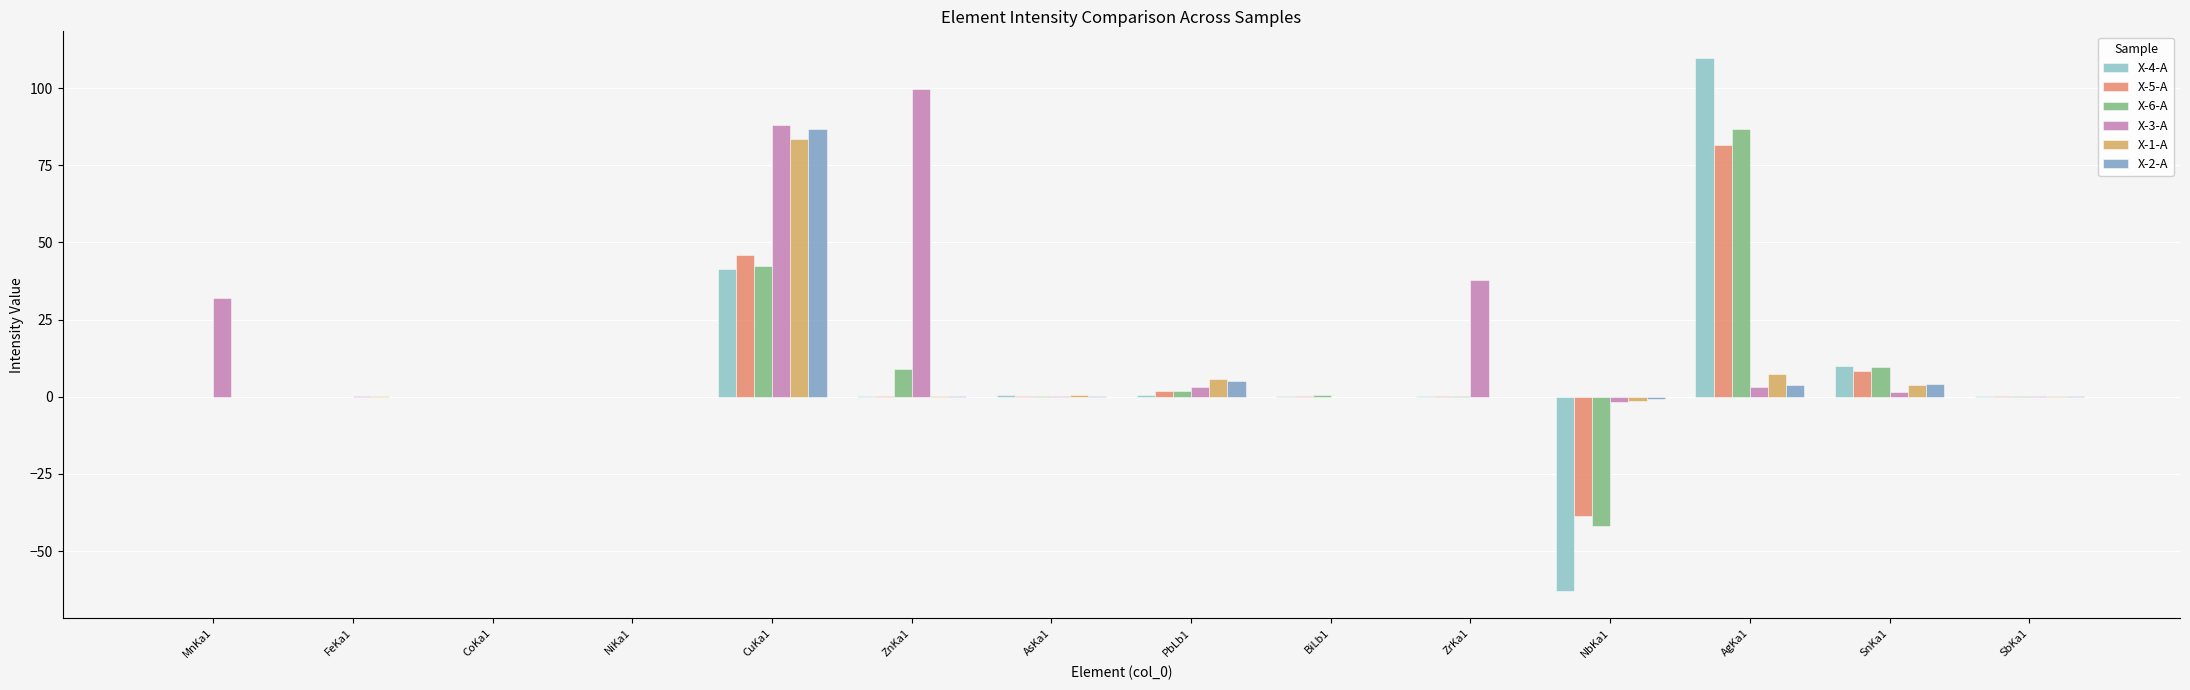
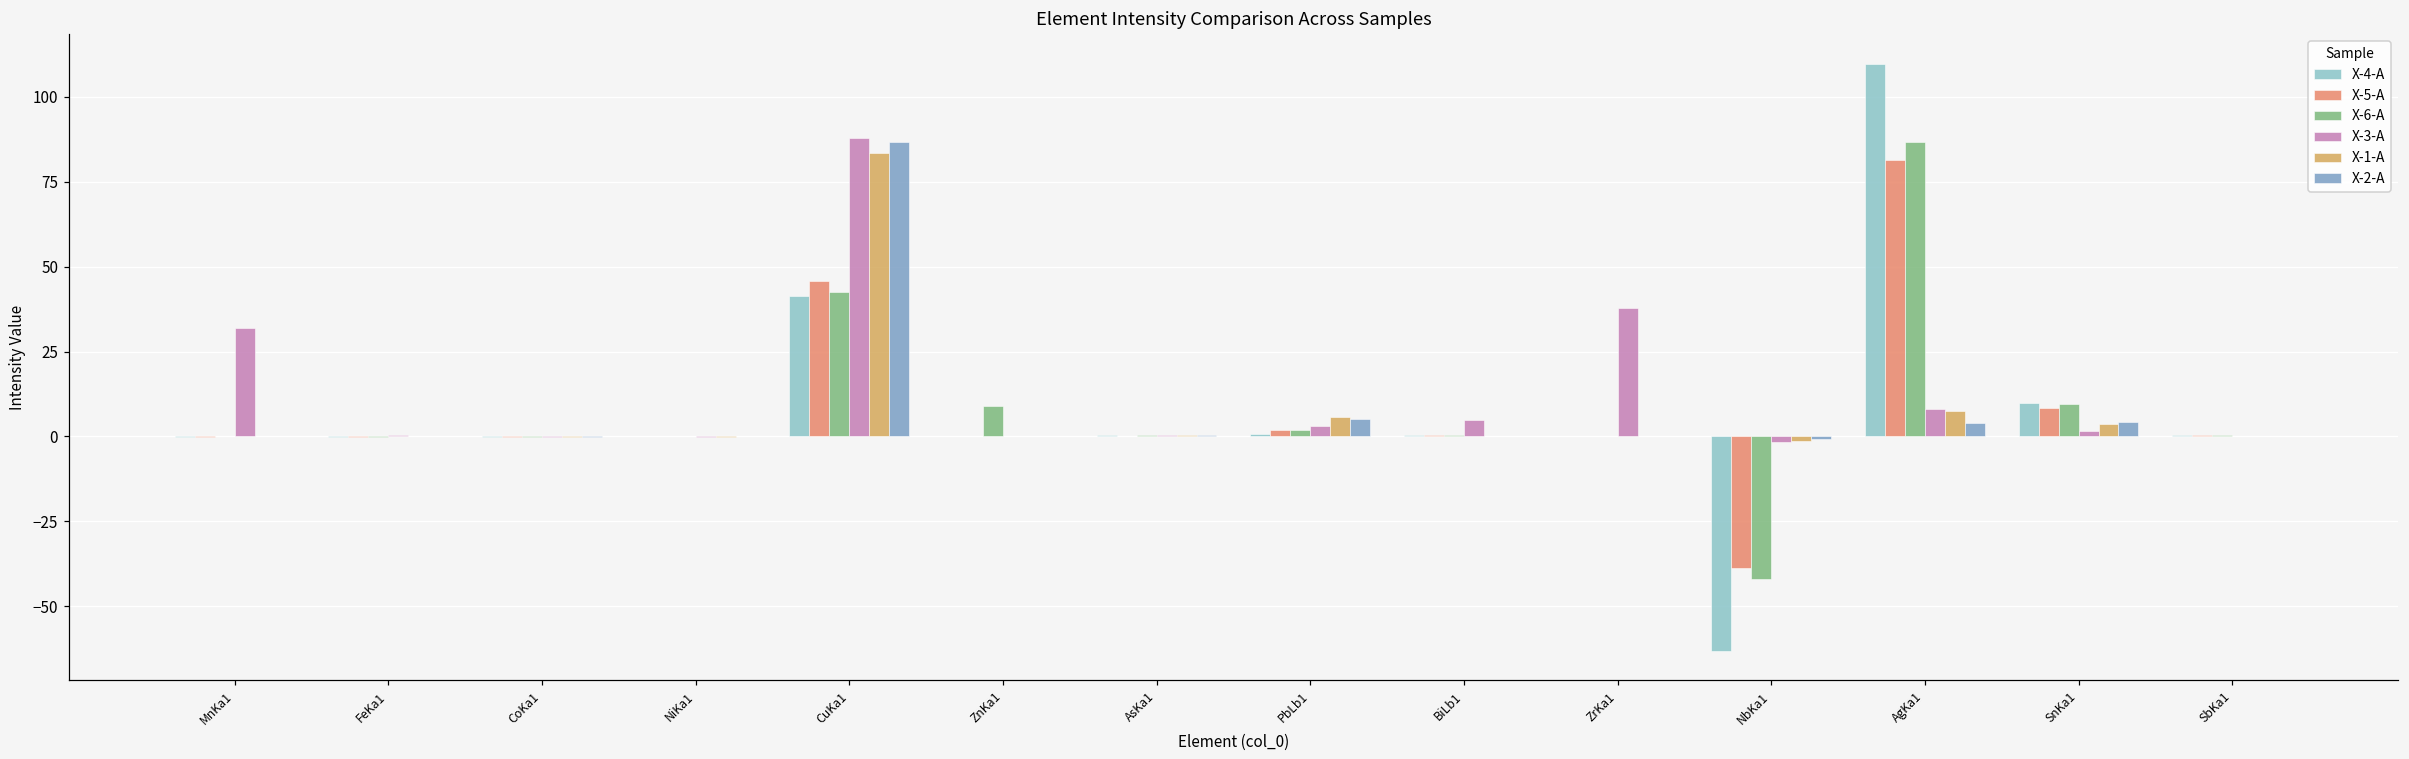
X-3-A, ZnKa1: 100 -> 0
X-3-A, BiLb1: 0 -> 5
X-3-A, AgKa1: 3 -> 8
